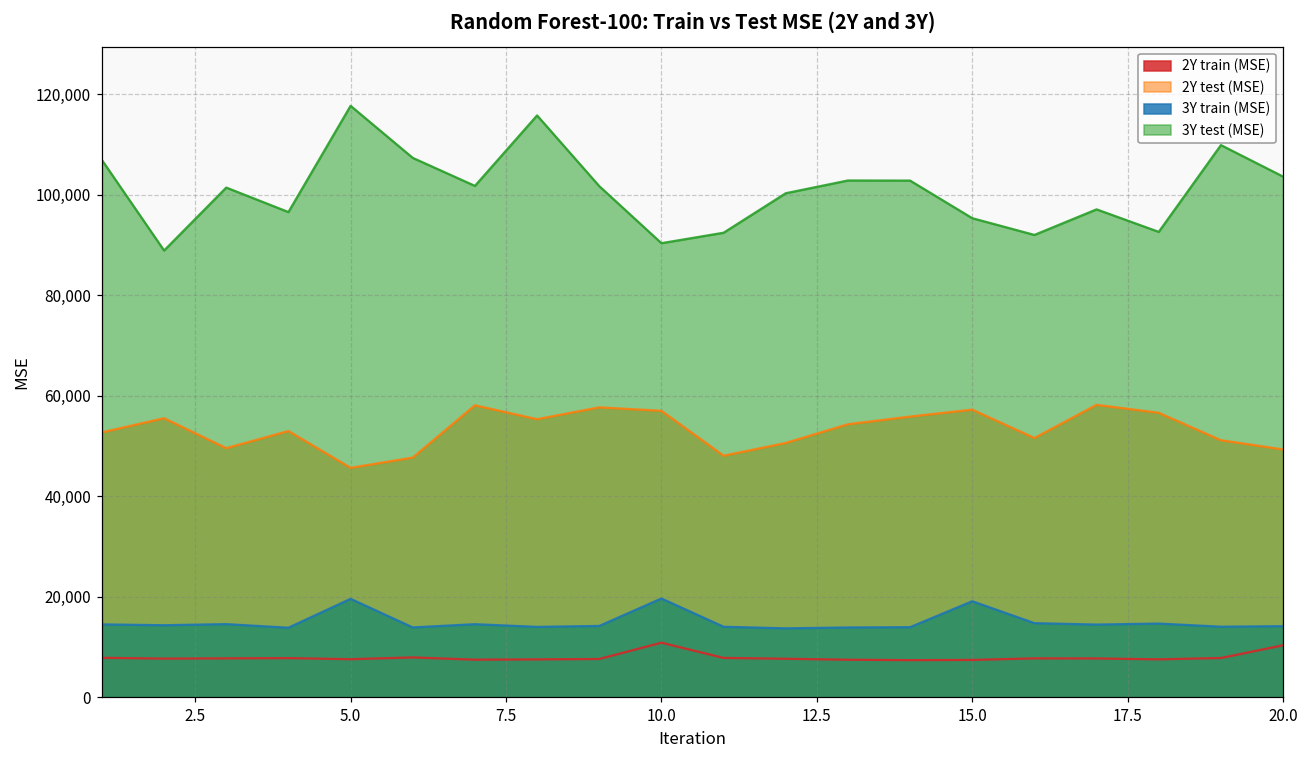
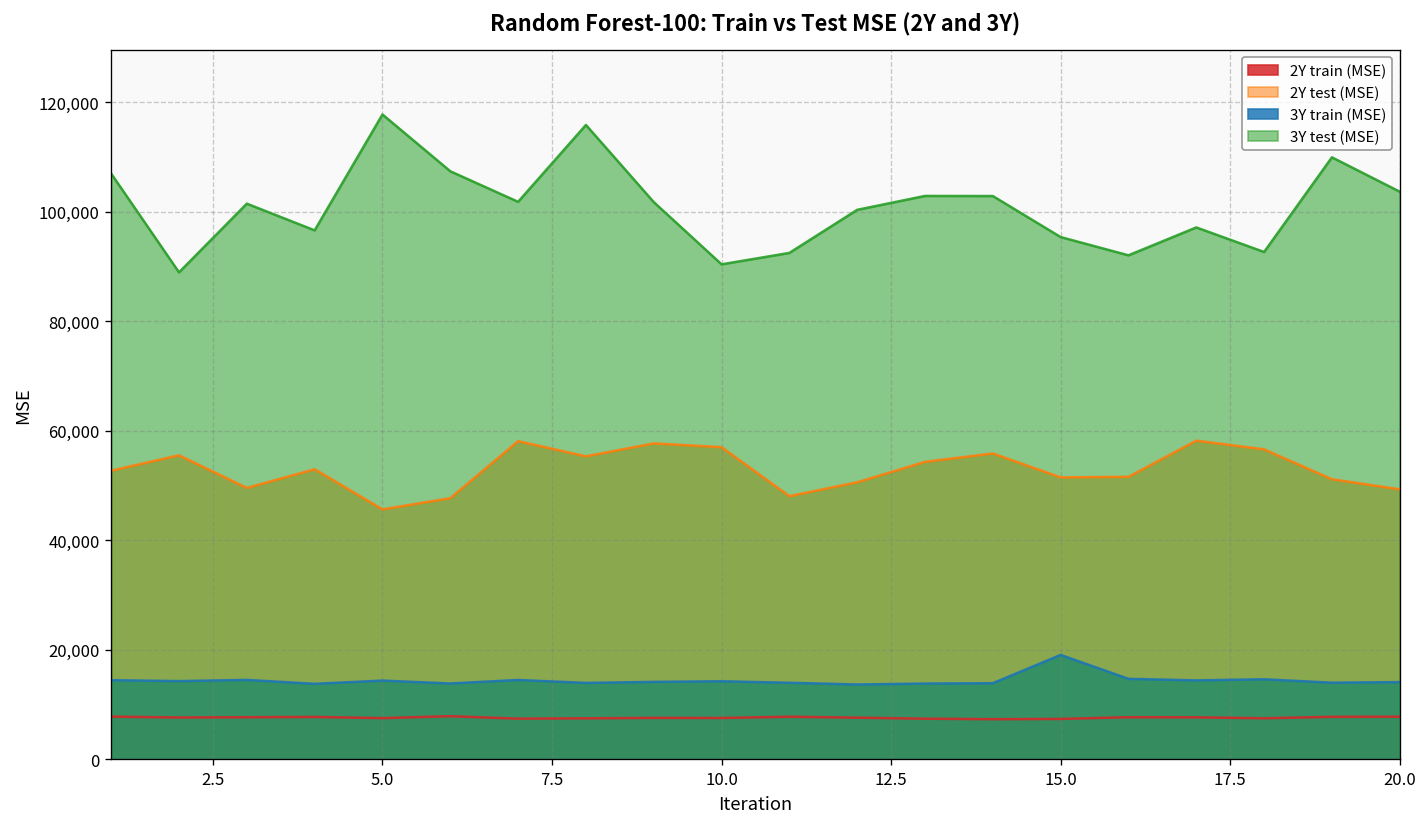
3Y train (MSE), 5.0: 20,000 -> 14,000
2Y train (MSE), 10.0: 11,000 -> 8,000
3Y train (MSE), 10.0: 20,000 -> 14,000
2Y test (MSE), 15.0: 57,000 -> 51,000
2Y train (MSE), 20.0: 10,000 -> 8,000
